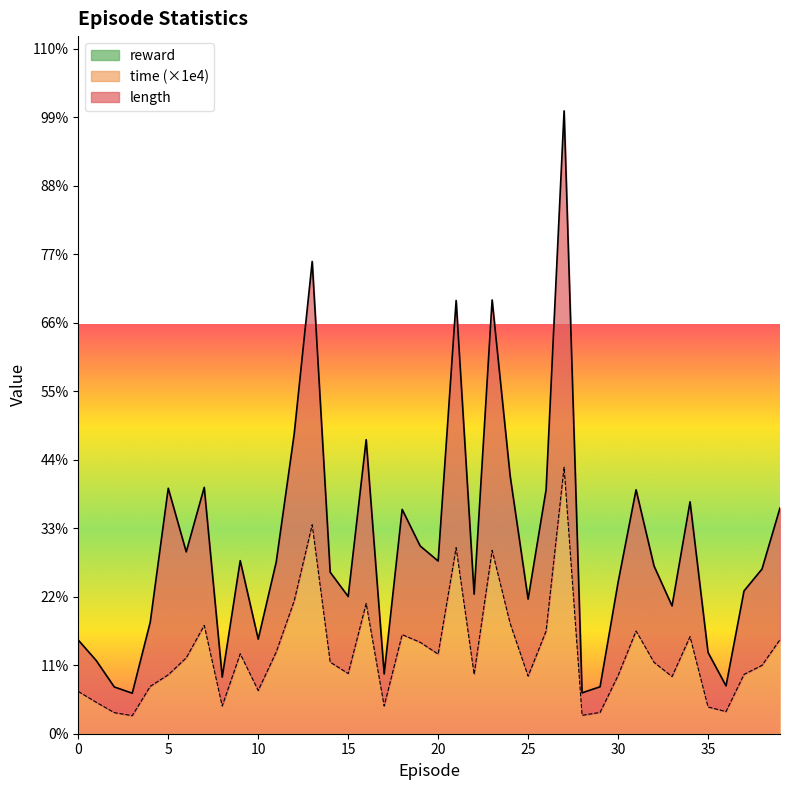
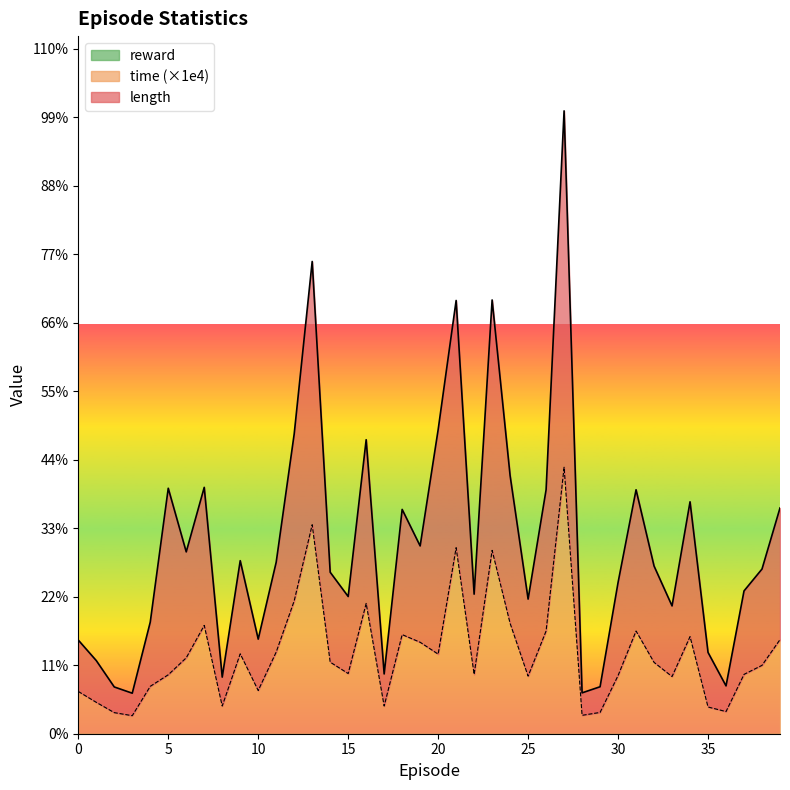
length, 20: 15% -> 36%
